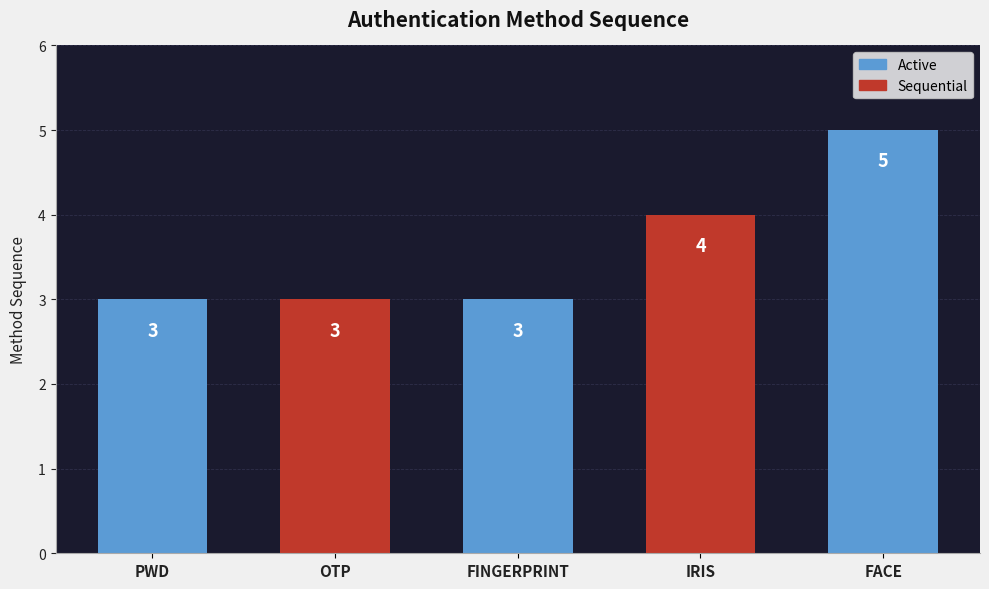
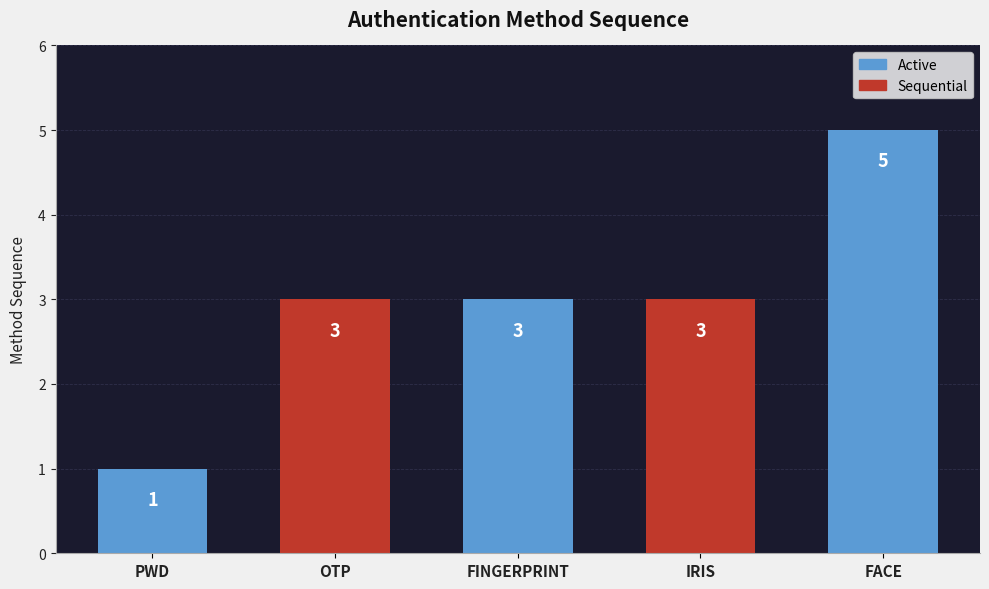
PWD: 3 -> 1
IRIS: 4 -> 3
